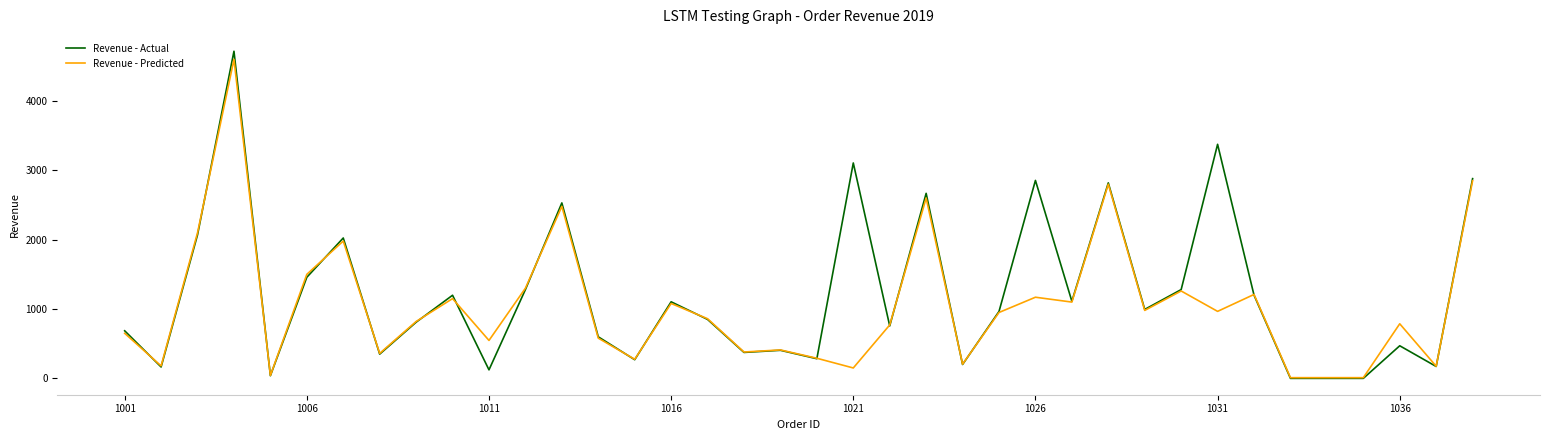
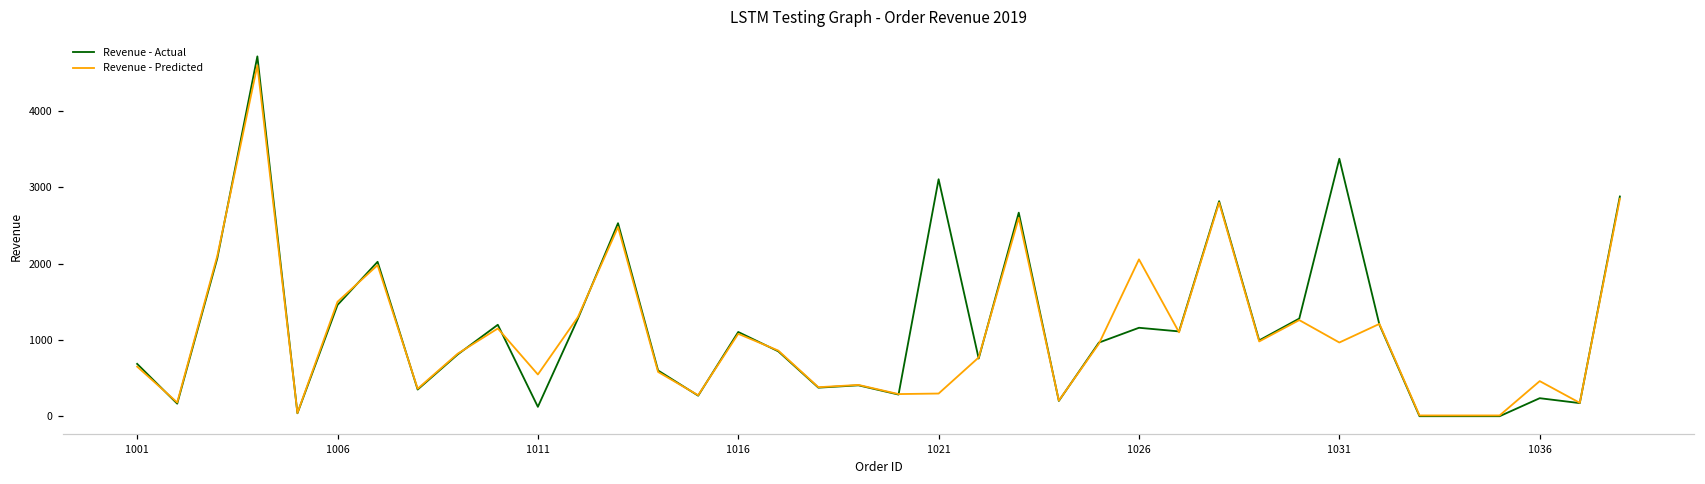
Revenue - Predicted, 1021: 200 -> 300
Revenue - Actual, 1026: 2900 -> 1200
Revenue - Predicted, 1026: 1200 -> 2100
Revenue - Actual, 1036: 500 -> 200
Revenue - Predicted, 1036: 800 -> 500
